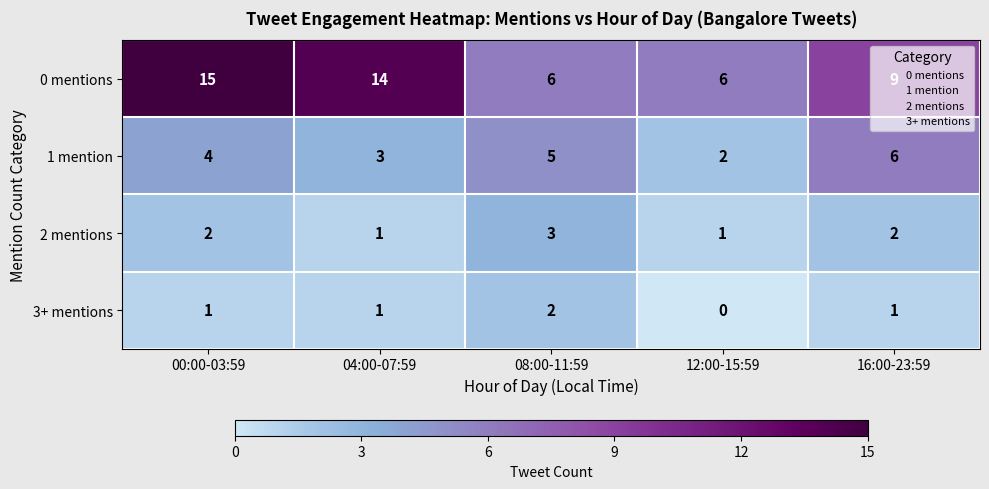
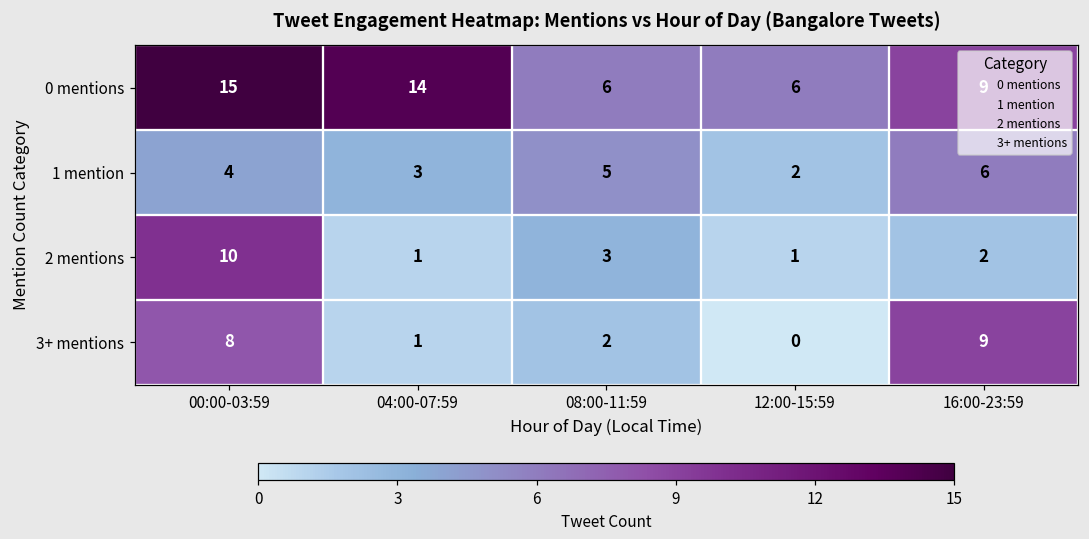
2 mentions, 00:00-03:59: 2 -> 10
3+ mentions, 00:00-03:59: 1 -> 8
3+ mentions, 16:00-23:59: 1 -> 9
